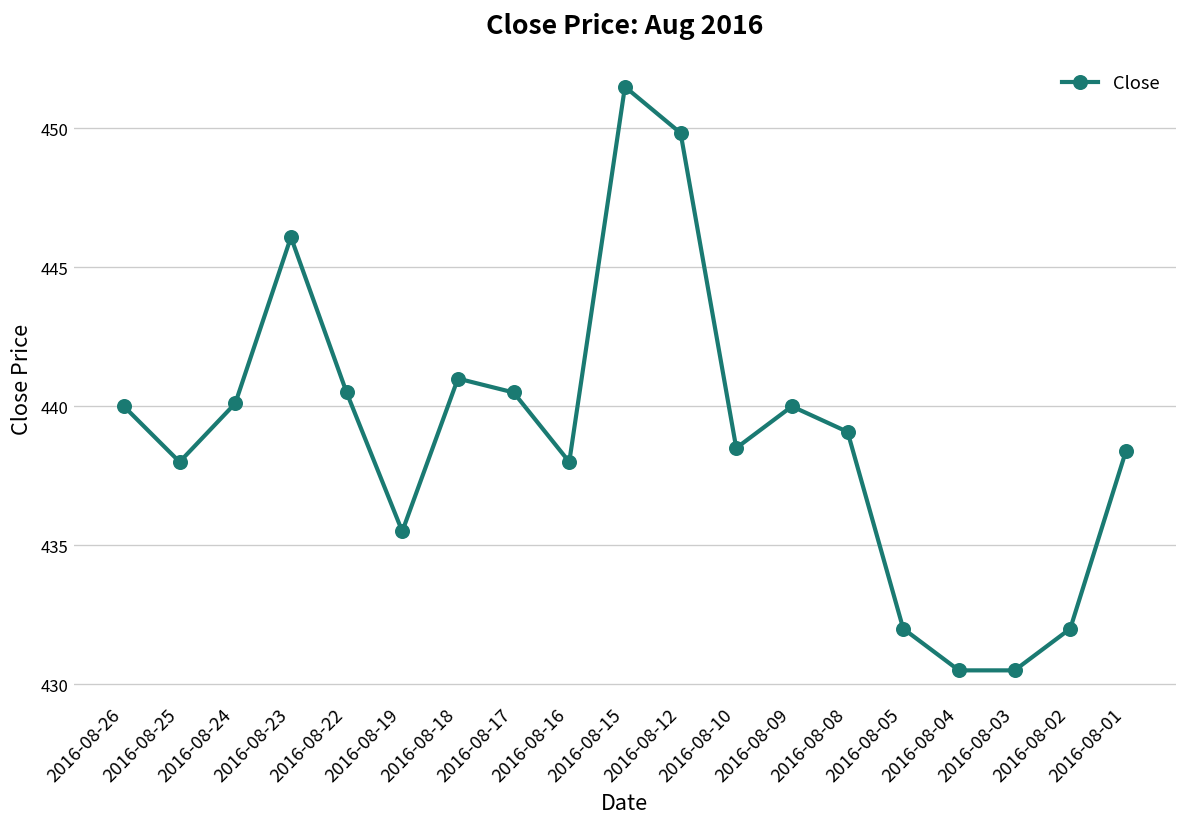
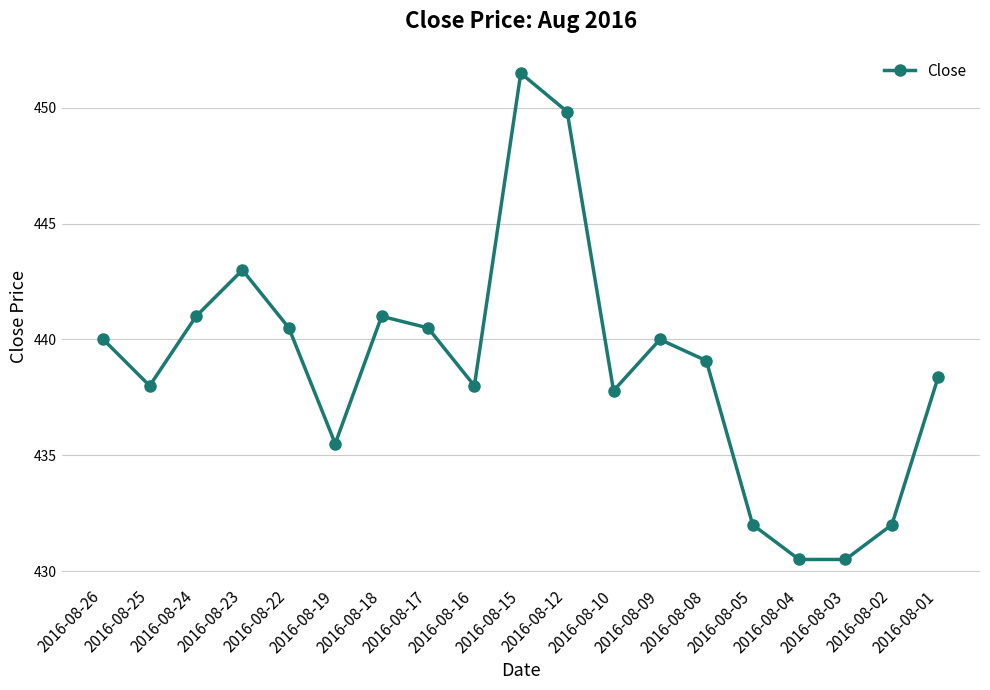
2016-08-24: 440.1 -> 441.0
2016-08-23: 446.1 -> 443.0
2016-08-10: 438.5 -> 437.8
